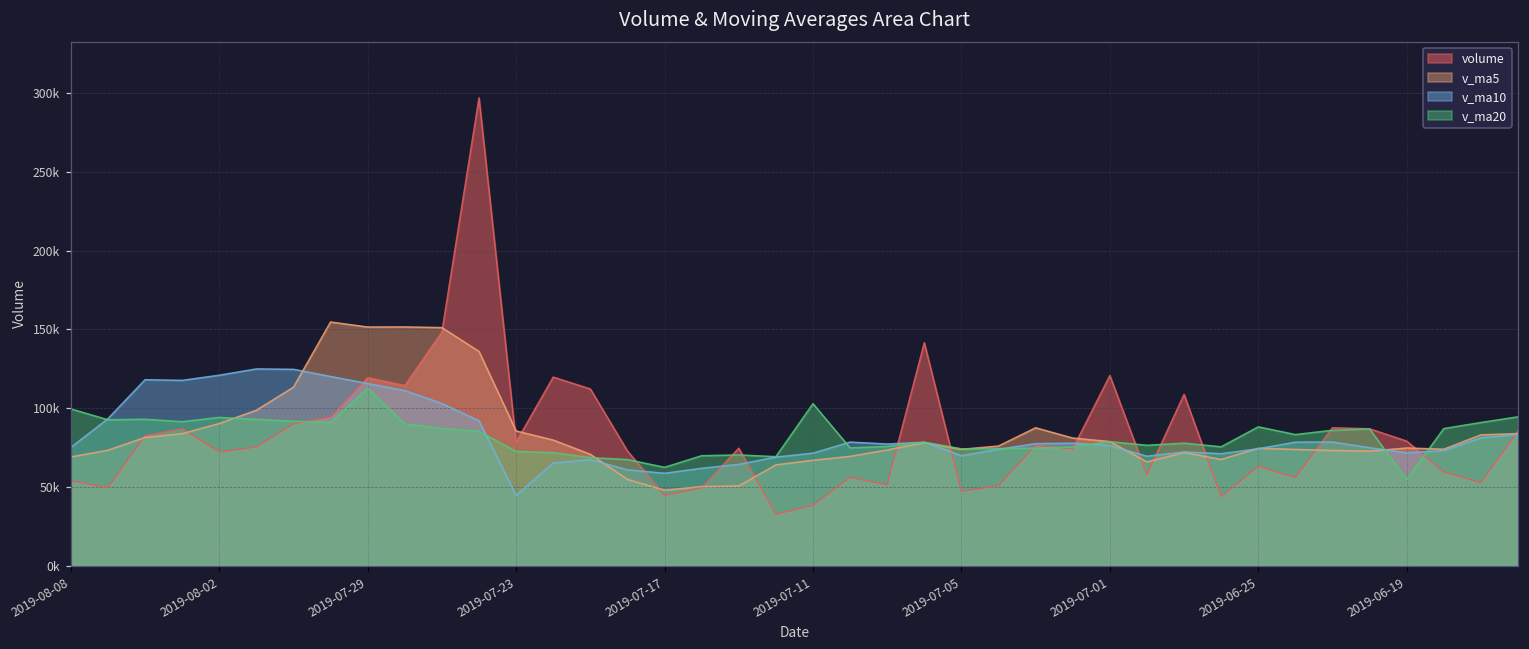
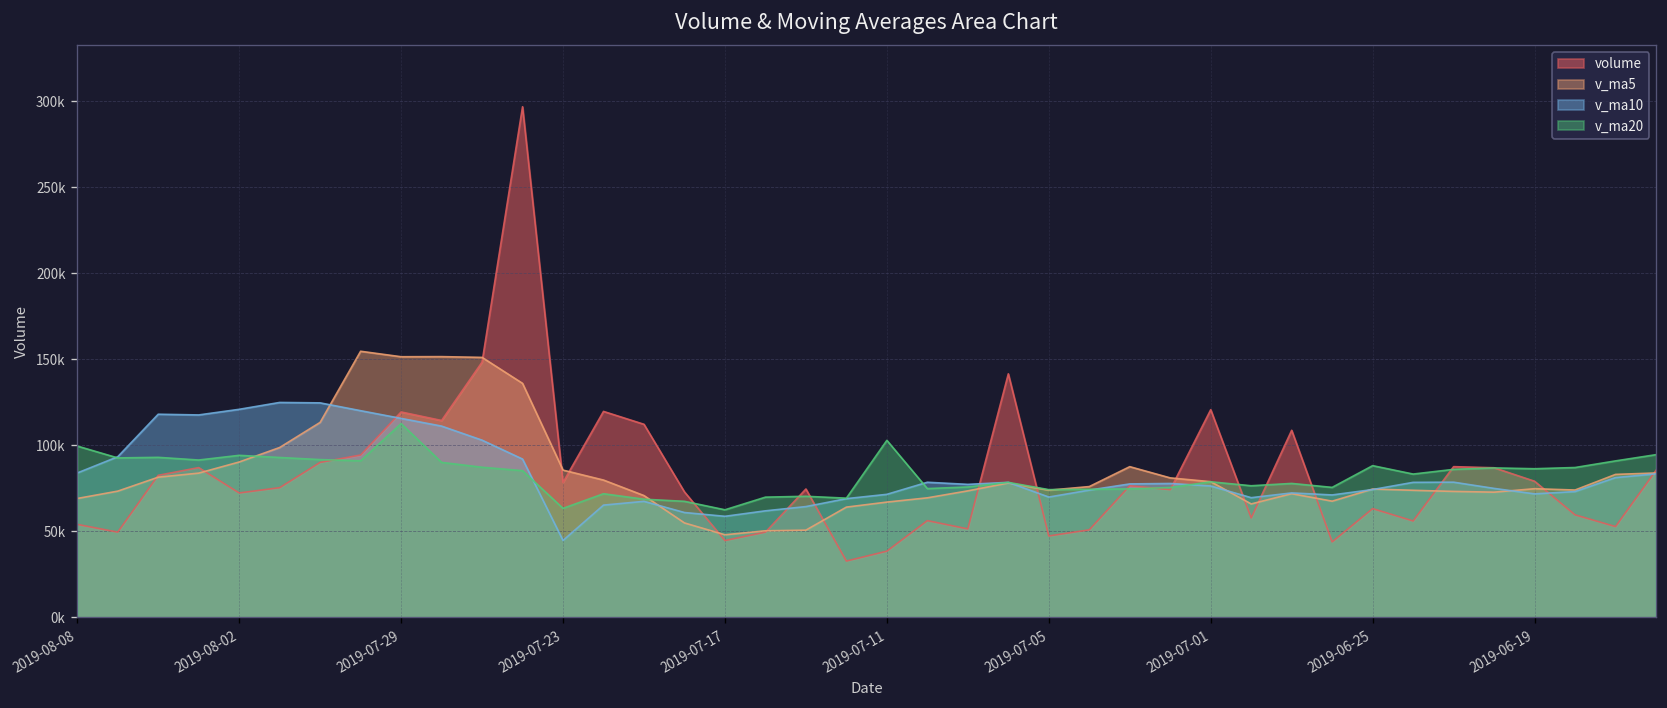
v_ma10, 2019-08-08: 75000 -> 84000
v_ma20, 2019-07-23: 73000 -> 63000
v_ma20, 2019-06-19: 55000 -> 86000
